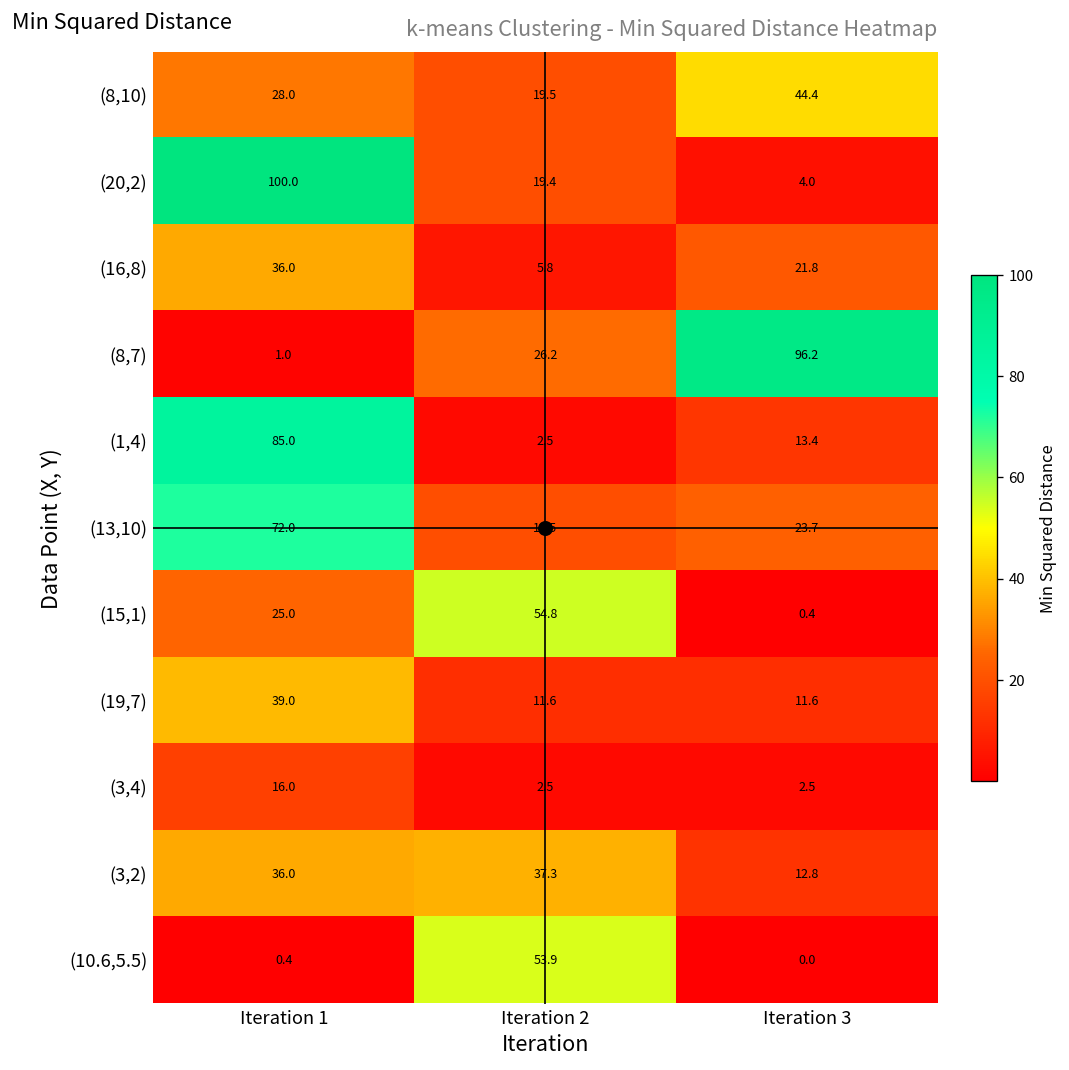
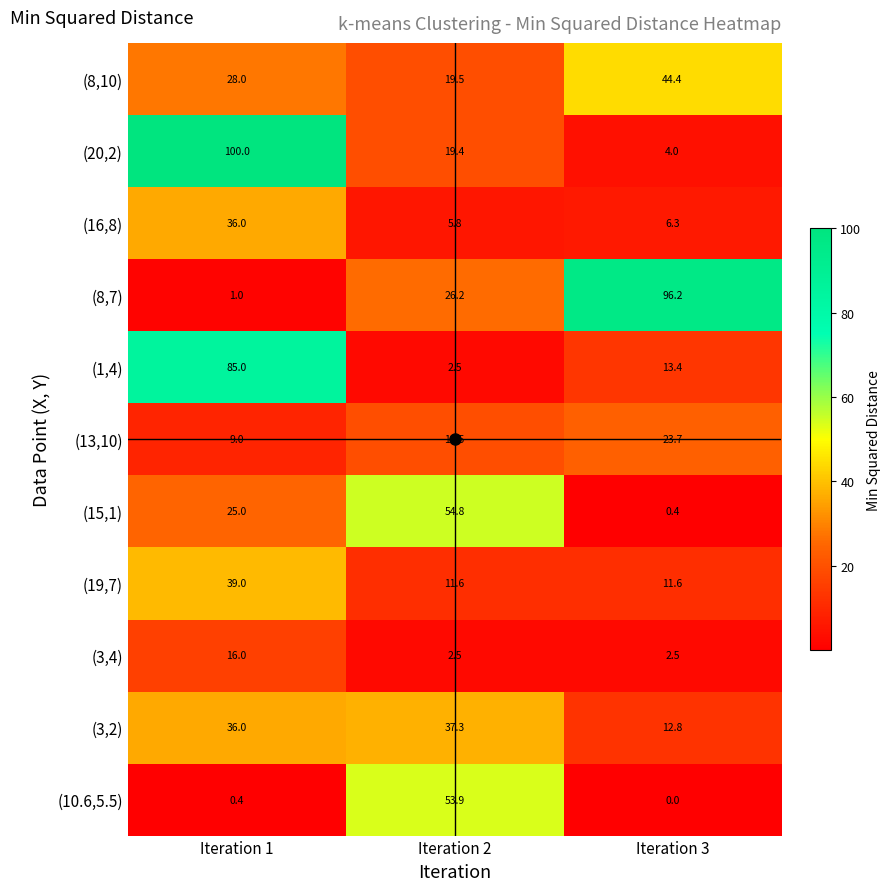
(16,8), Iteration 3: 21.8 -> 6.3
(13,10), Iteration 1: 72.0 -> 9.0
